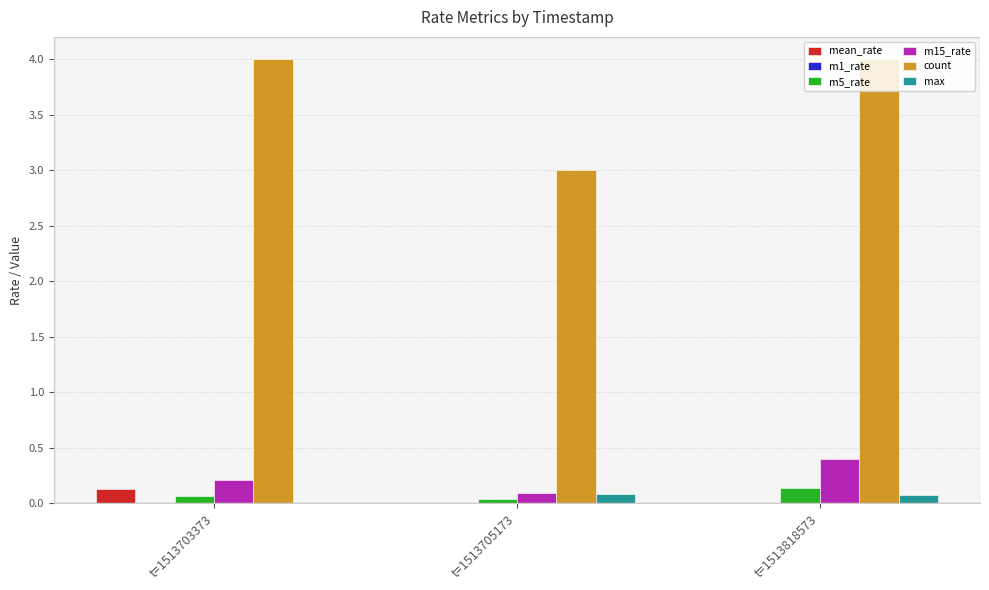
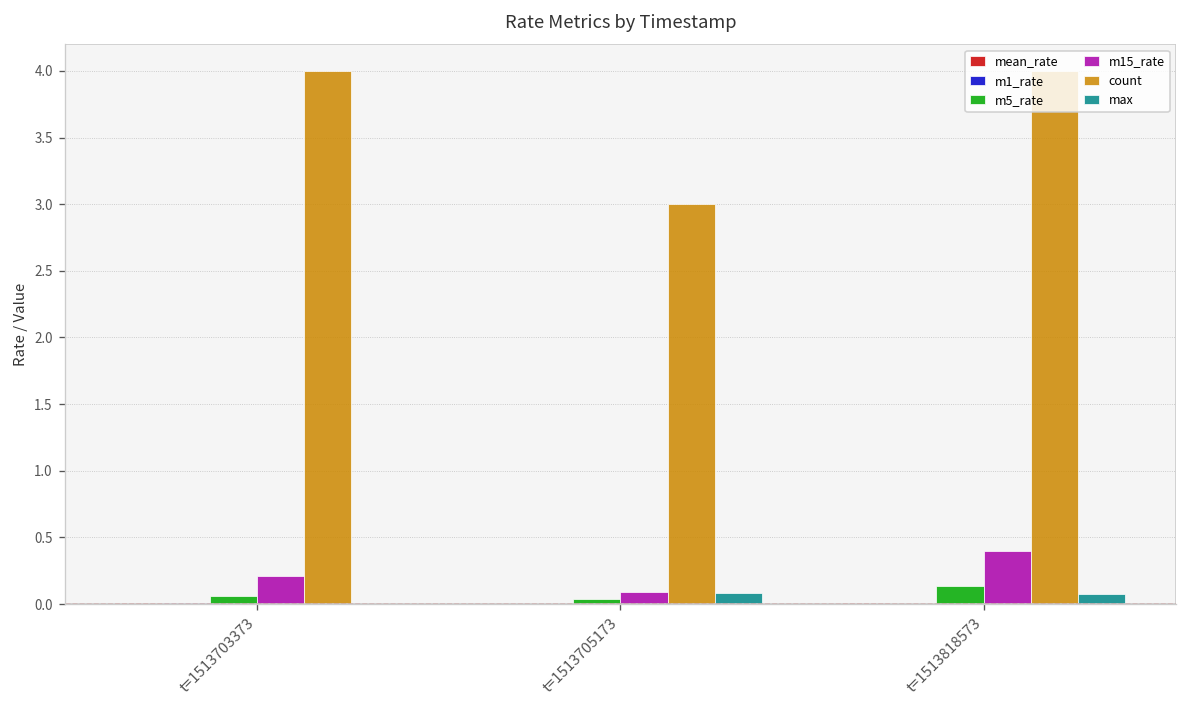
mean_rate, t=1513703373: 0.13 -> 0.01
